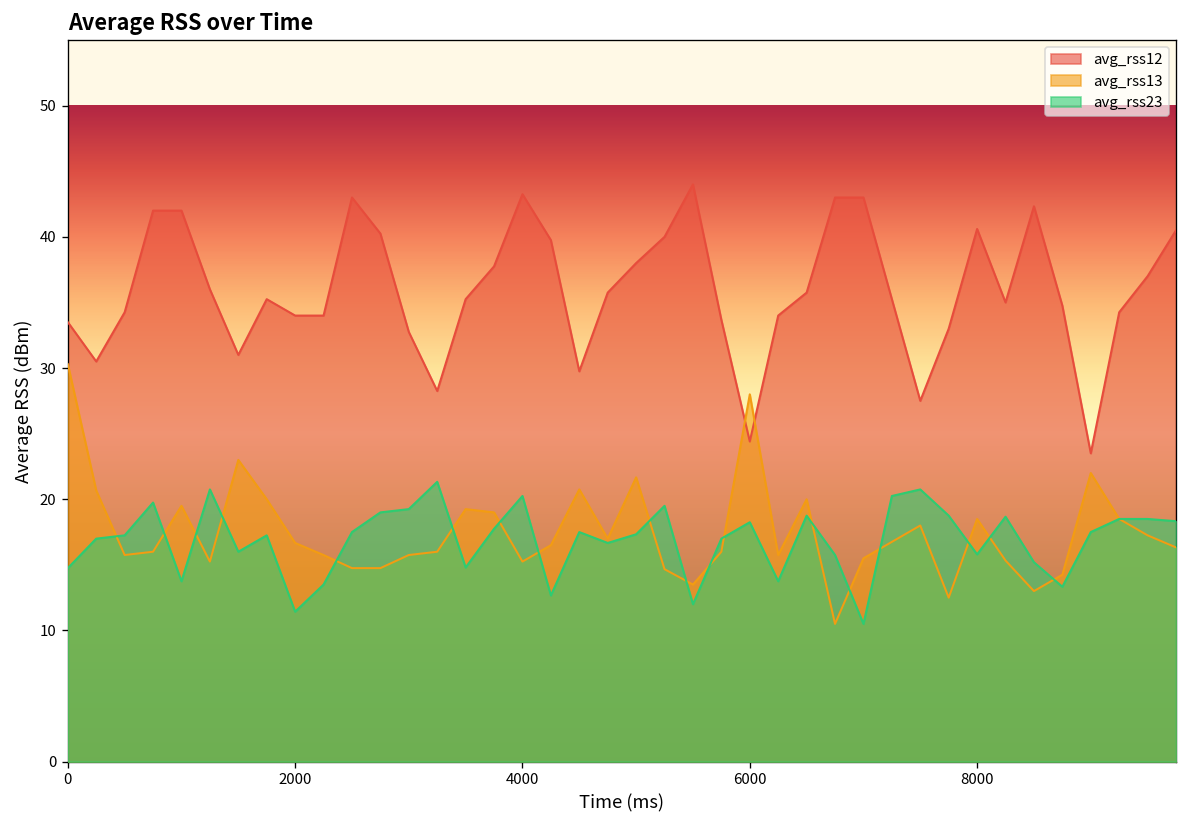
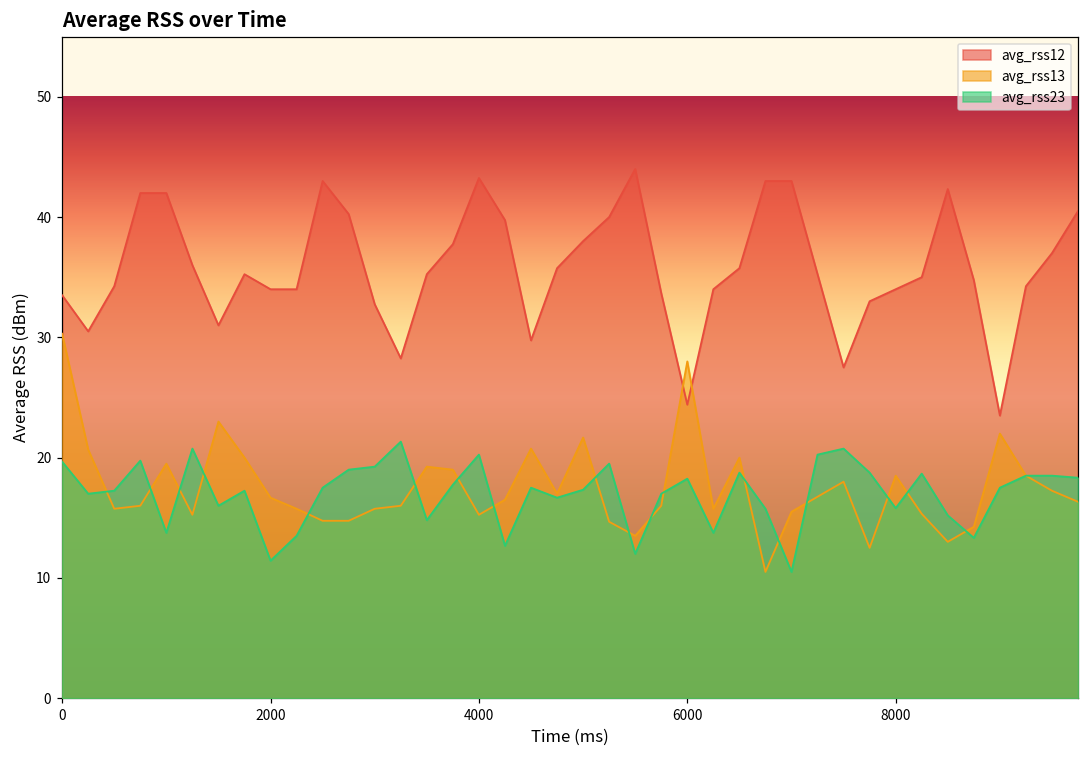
avg_rss23, 0: 14.8 -> 19.7
avg_rss12, 8000: 40.6 -> 34.0
